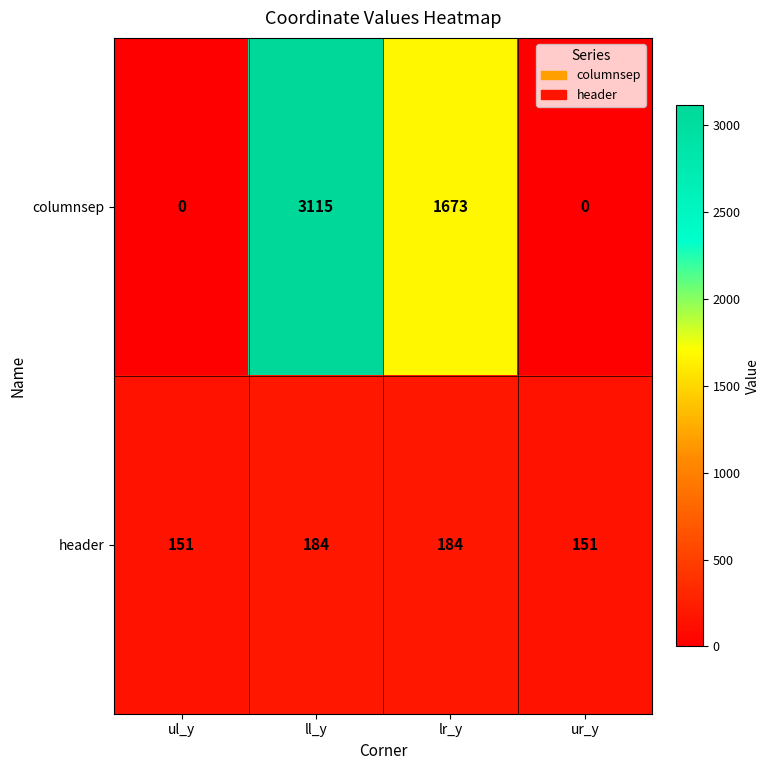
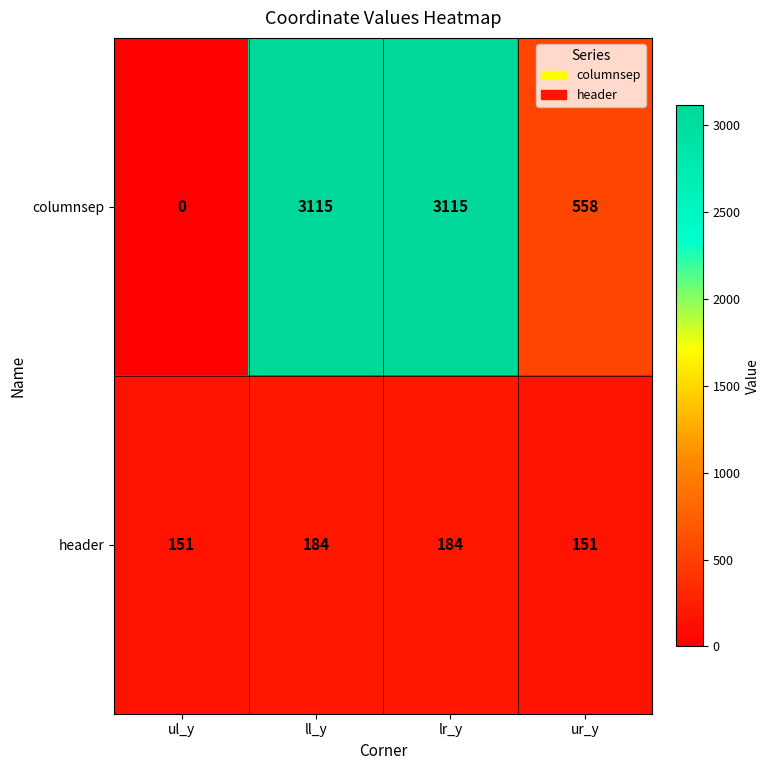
columnsep, lr_y: 1673 -> 3115
columnsep, ur_y: 0 -> 558
